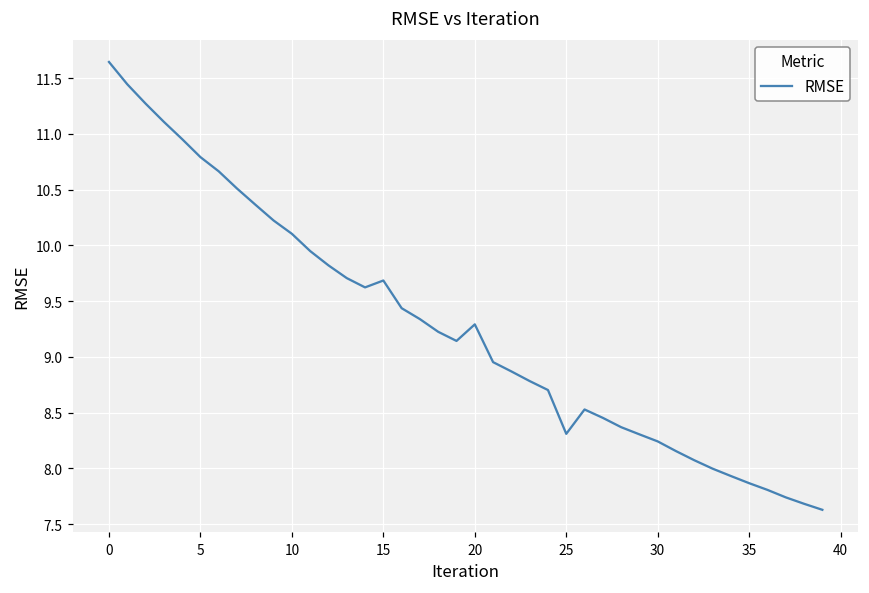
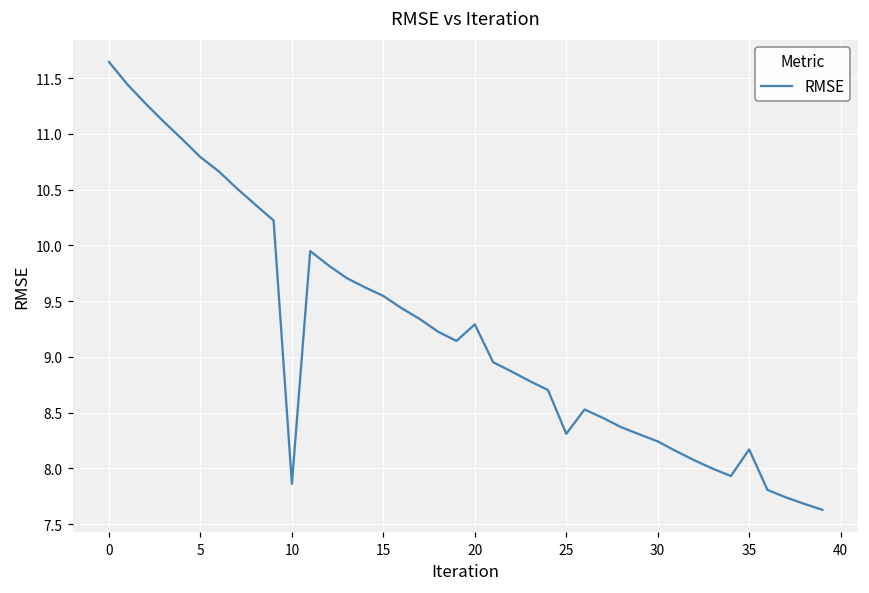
10: 10.10 -> 7.86
15: 9.69 -> 9.55
35: 7.87 -> 8.17
